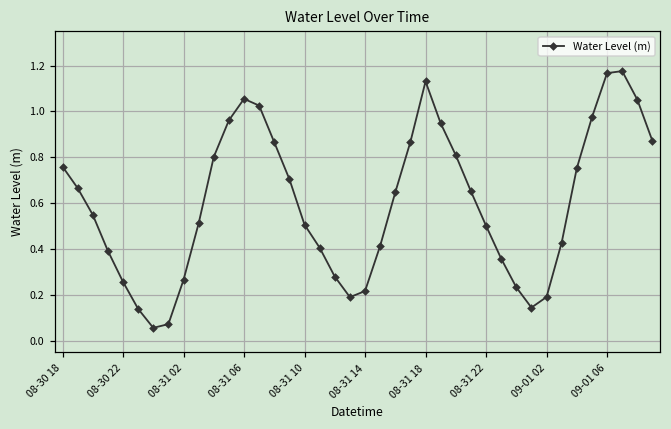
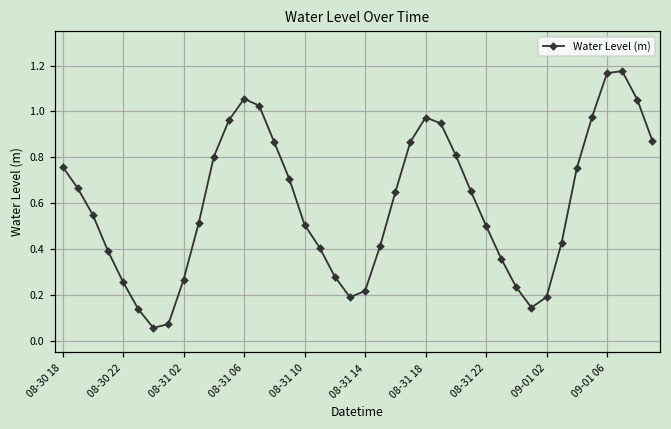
08-31 18: 1.13 -> 0.97
